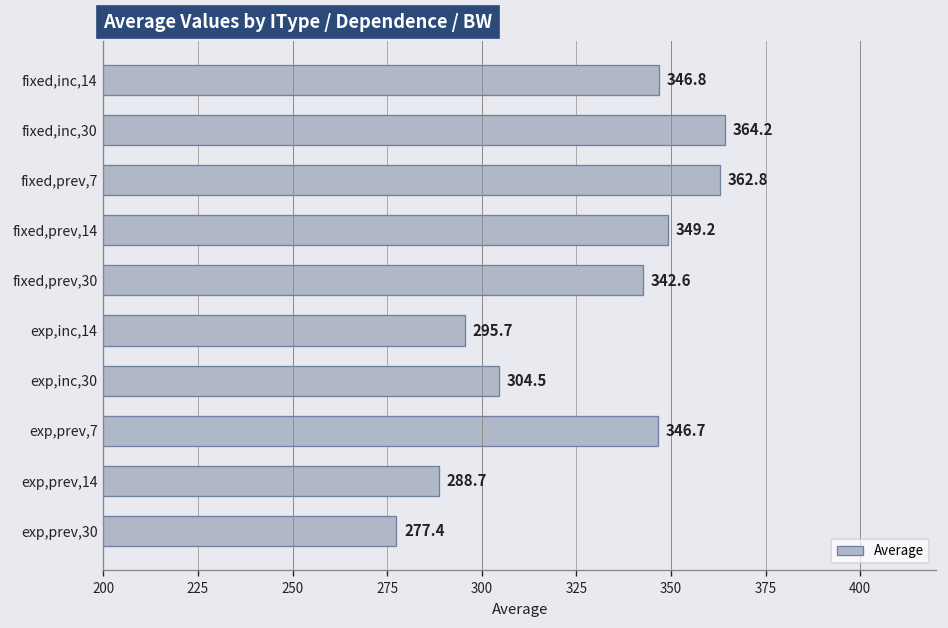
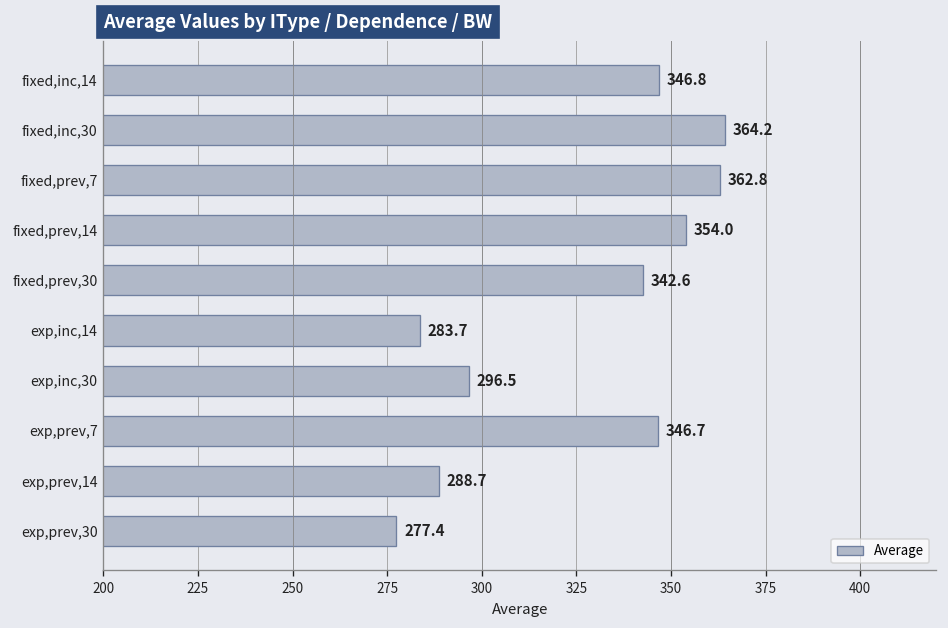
fixed,prev,14: 349.2 -> 354.0
exp,inc,14: 295.7 -> 283.7
exp,inc,30: 304.5 -> 296.5
